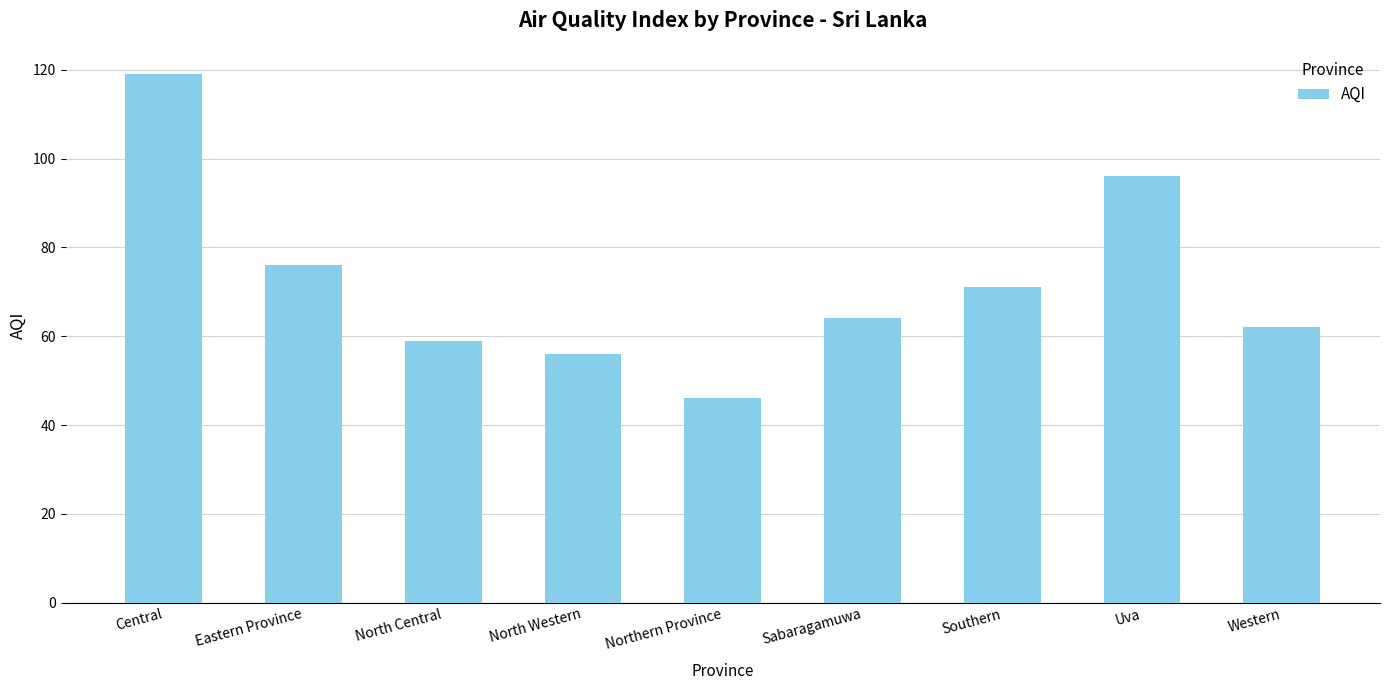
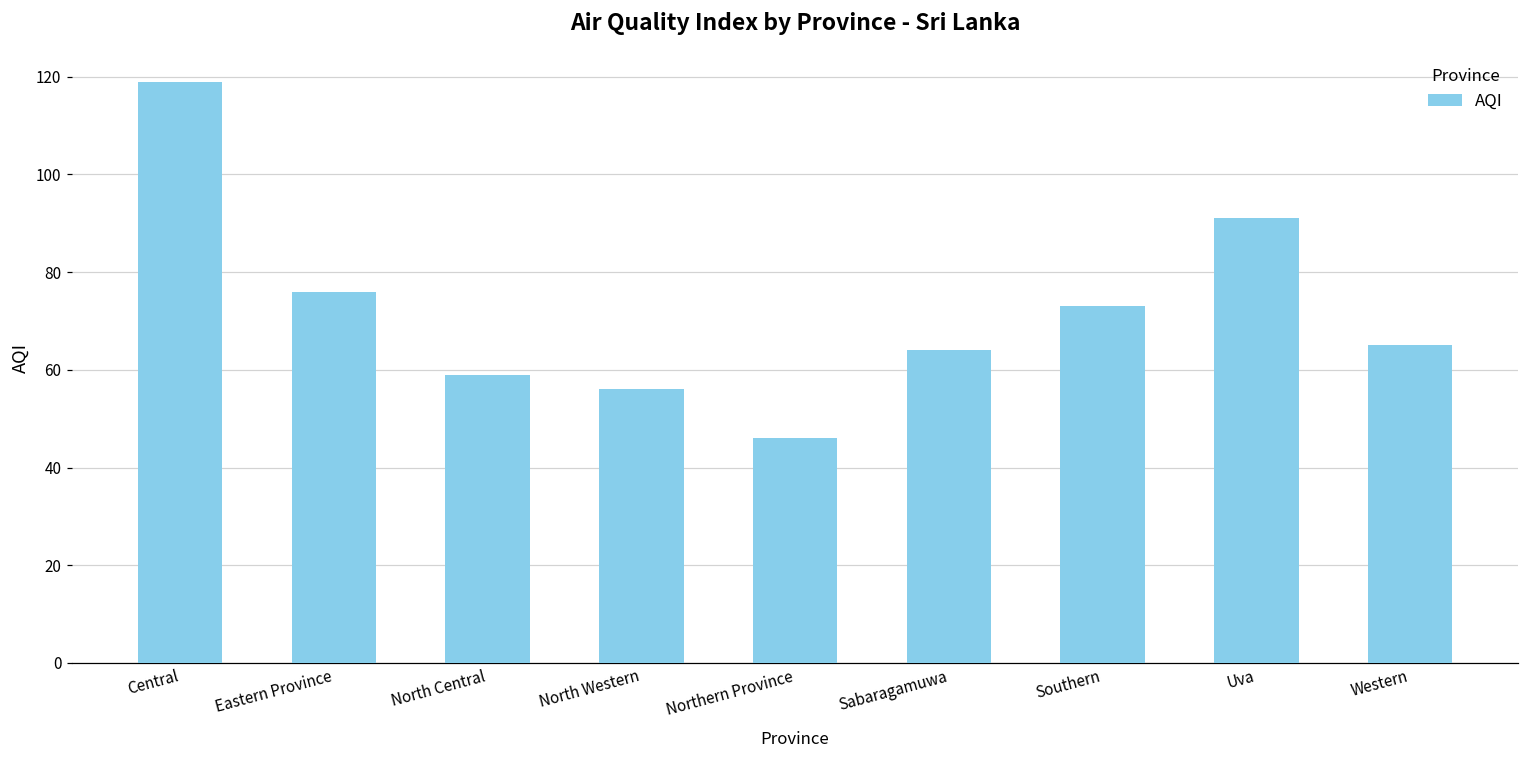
Southern: 71 -> 73
Uva: 96 -> 91
Western: 62 -> 65
